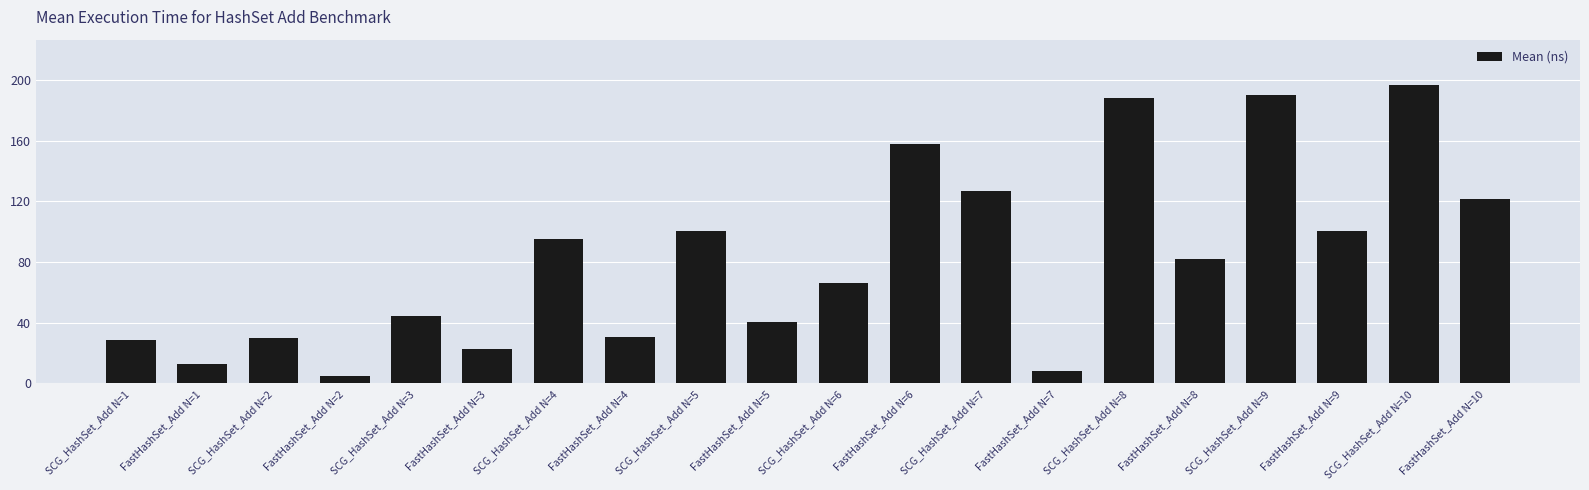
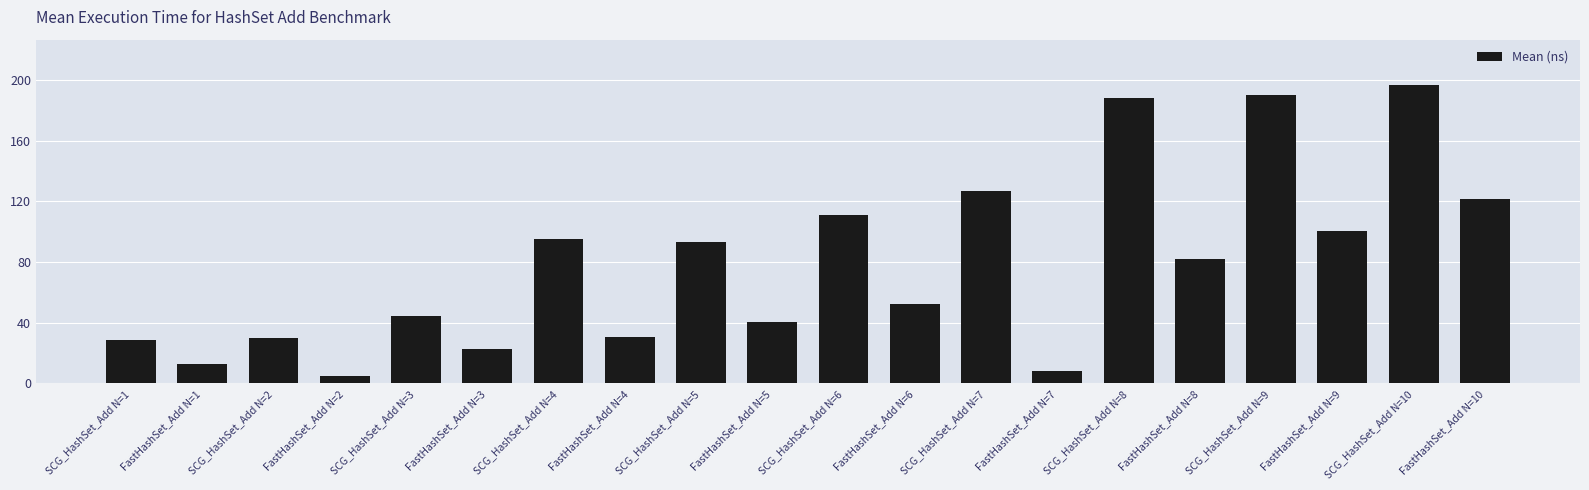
SCG_HashSet_Add N=5: 101 -> 93
SCG_HashSet_Add N=6: 67 -> 111
FastHashSet_Add N=6: 158 -> 52
